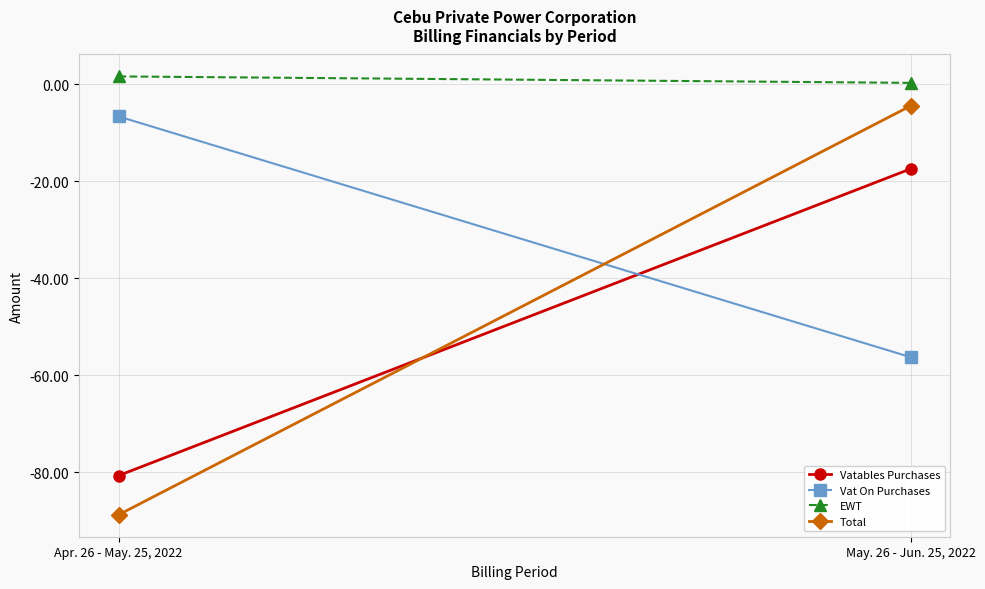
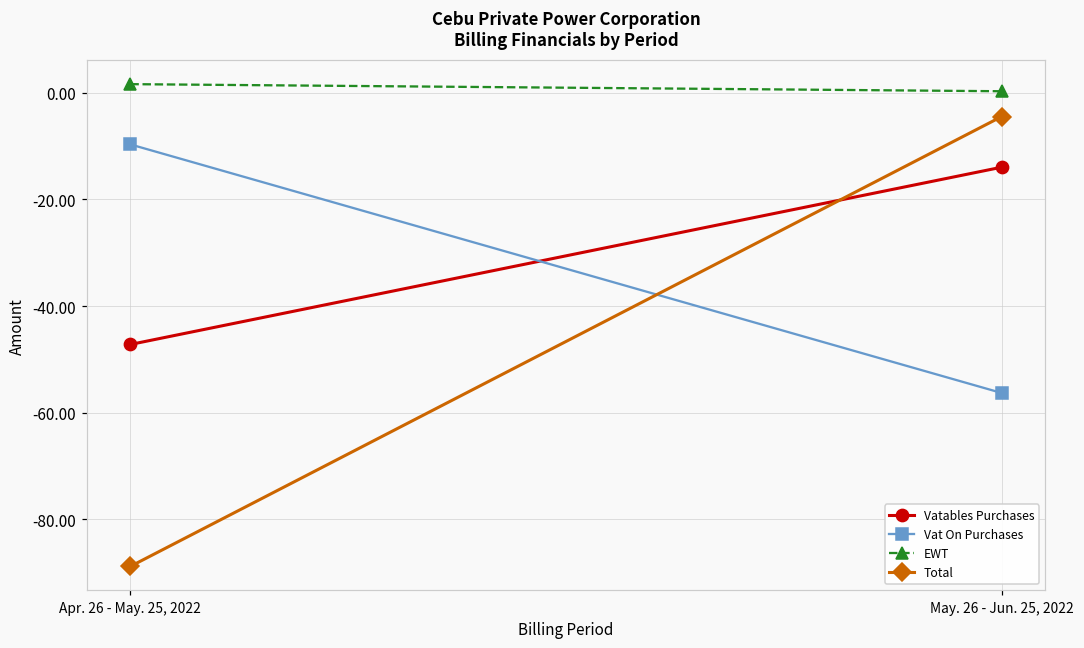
Vatables Purchases, Apr. 26 - May. 25, 2022: -81 -> -47
Vat On Purchases, Apr. 26 - May. 25, 2022: -7 -> -10
Vatables Purchases, May. 26 - Jun. 25, 2022: -17 -> -14
